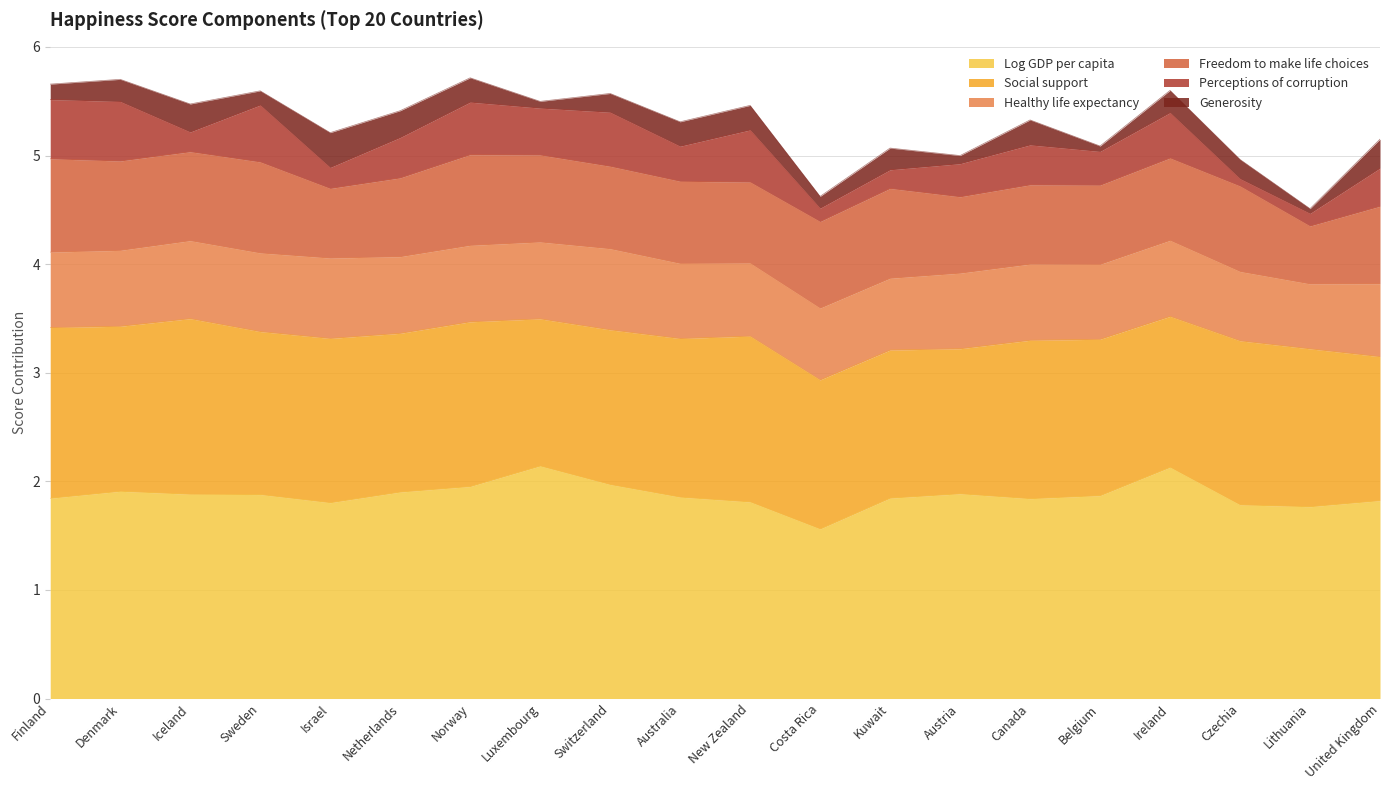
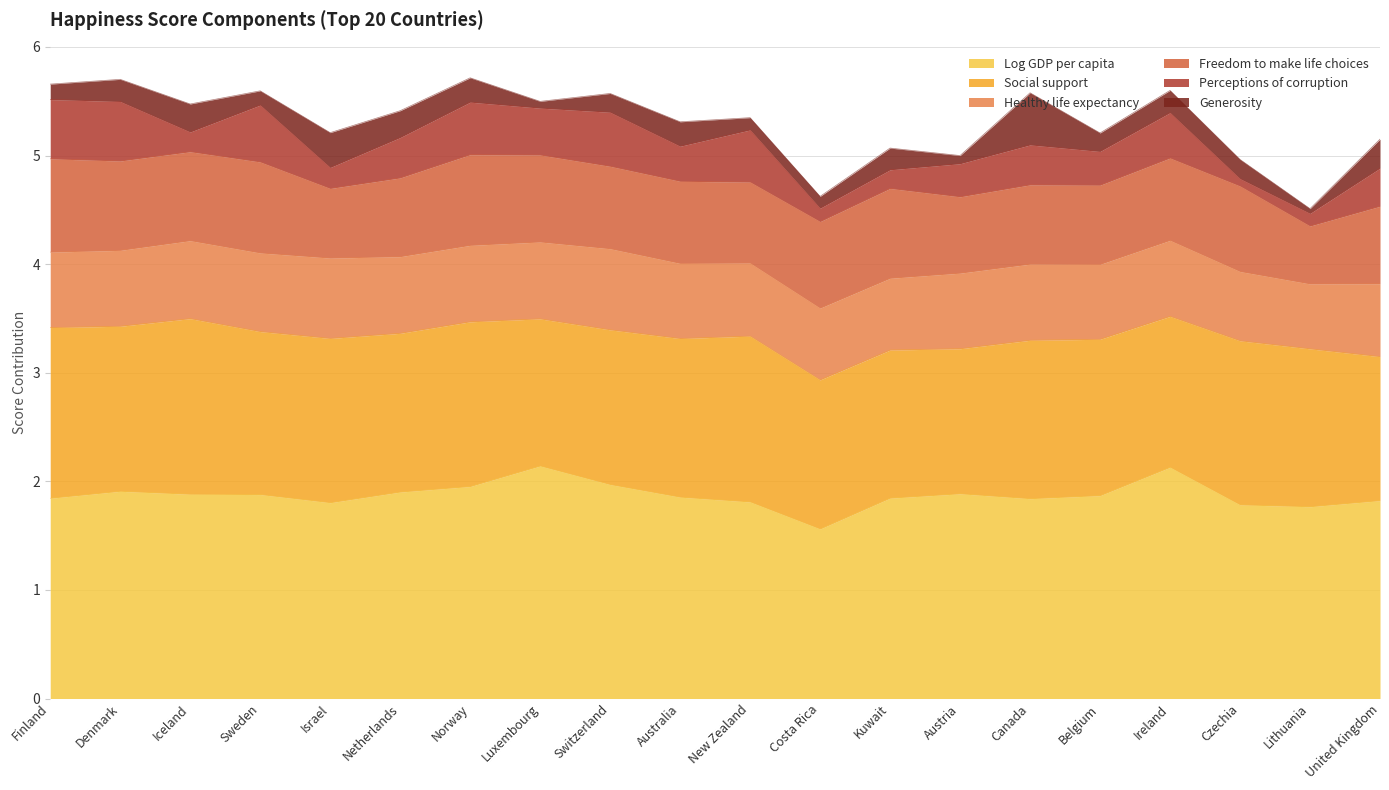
Generosity, New Zealand: 0.23 -> 0.11
Generosity, Canada: 0.23 -> 0.48
Generosity, Belgium: 0.05 -> 0.17
